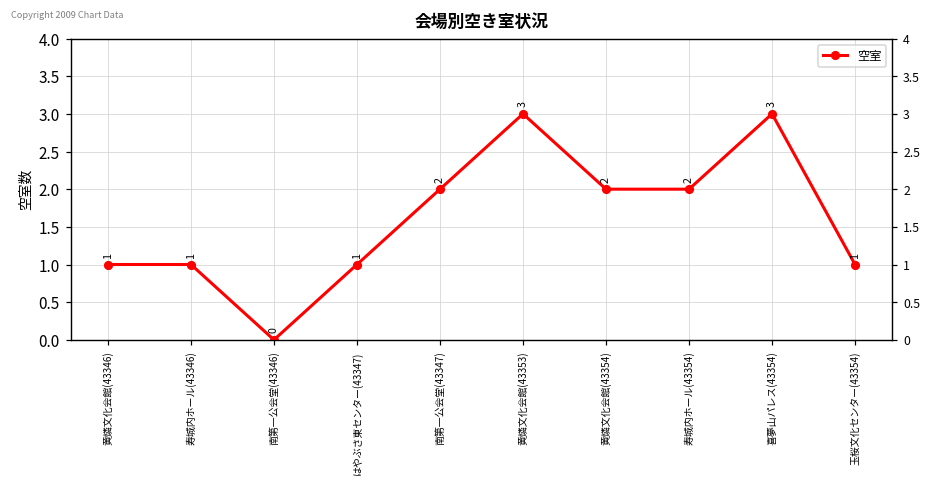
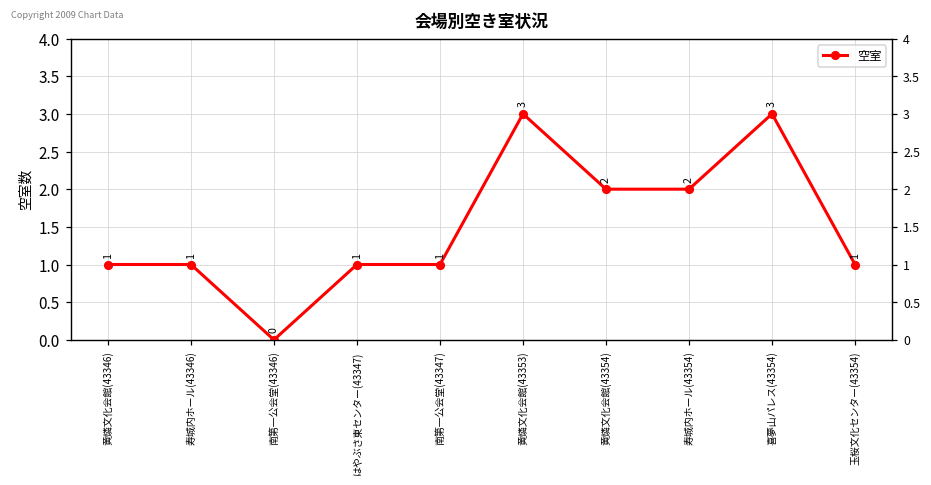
南第一公会堂(43347): 2 -> 1
